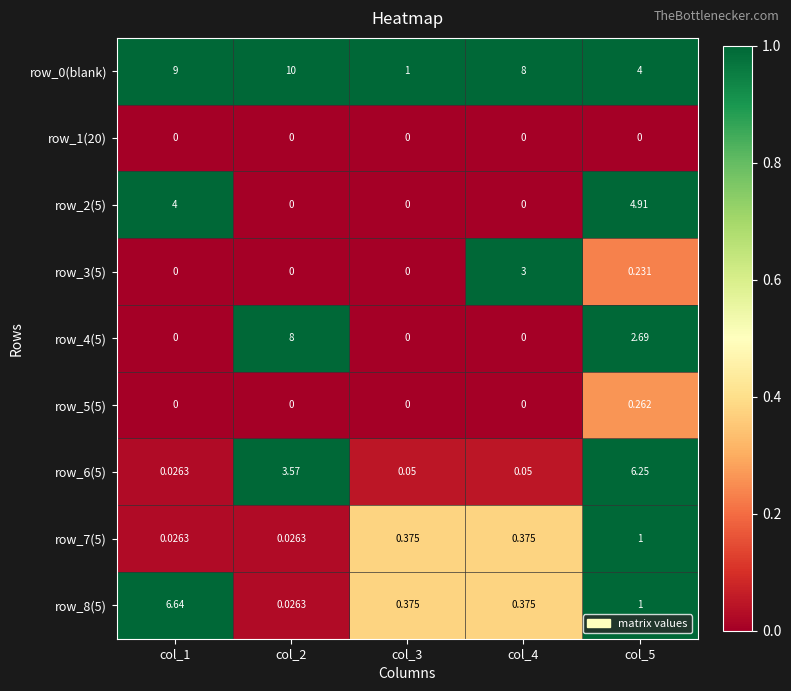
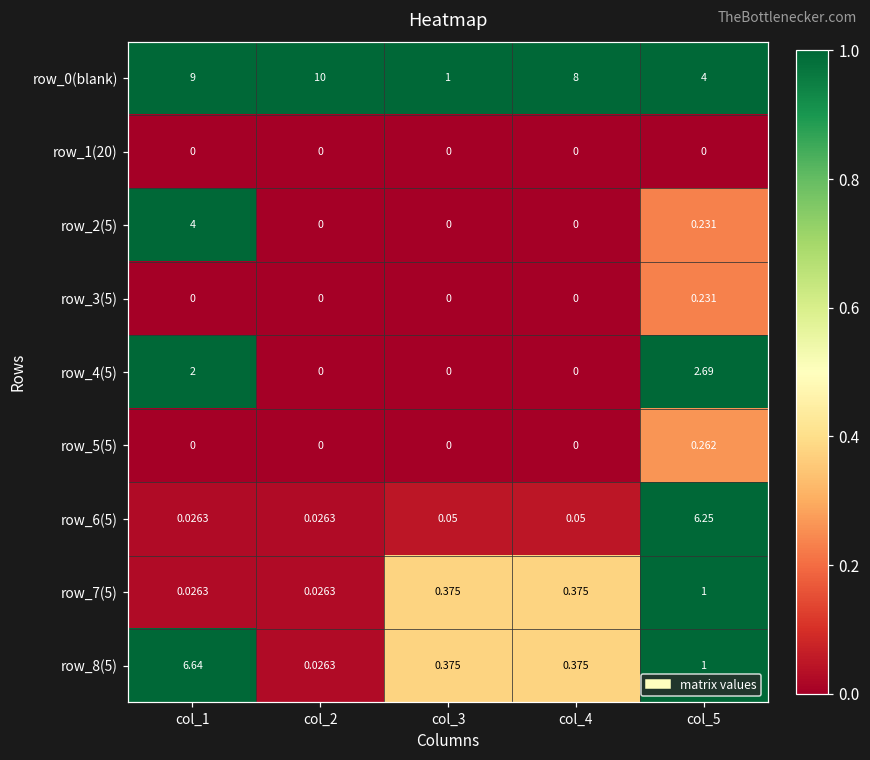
row_2(5), col_5: 4.91 -> 0.231
row_3(5), col_4: 3 -> 0
row_4(5), col_1: 0 -> 2
row_4(5), col_2: 8 -> 0
row_6(5), col_2: 3.57 -> 0.0263
